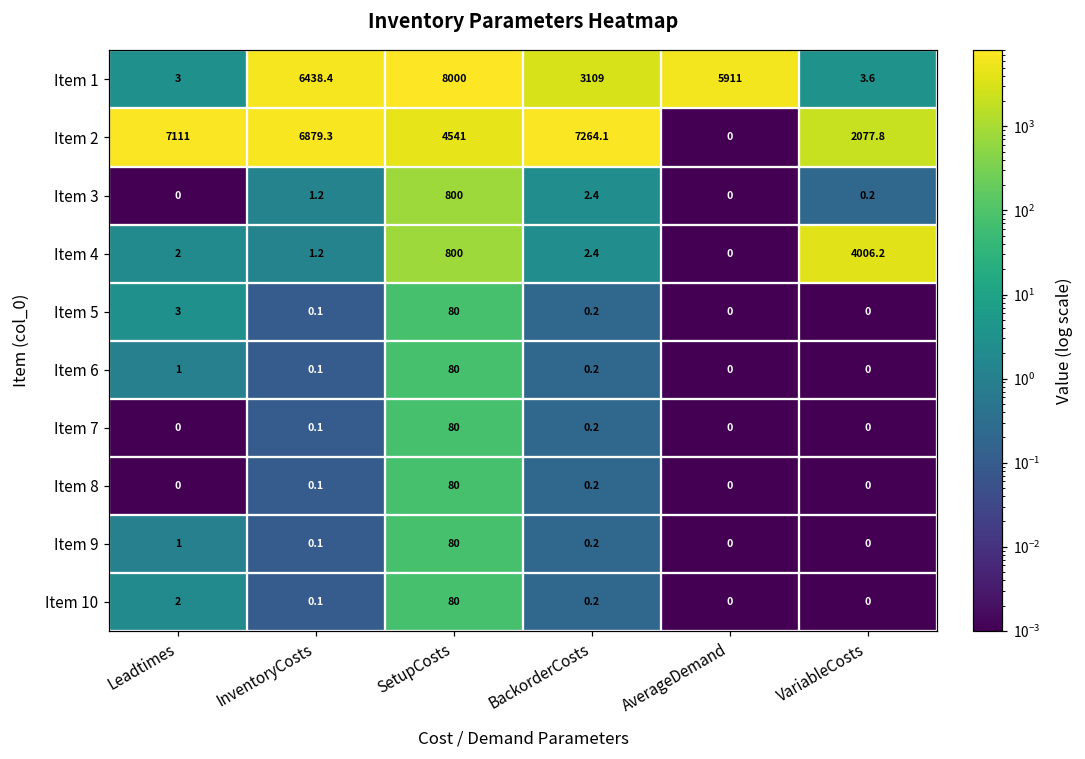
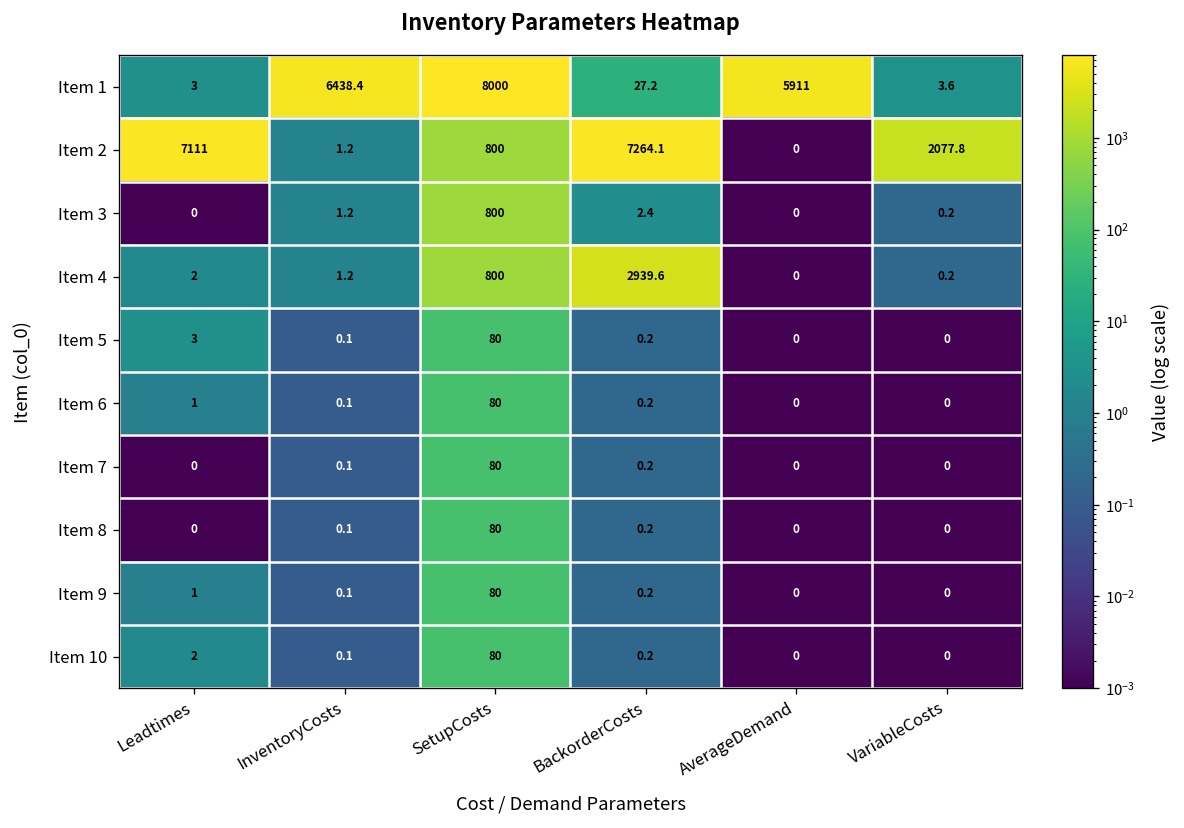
Item 1, BackorderCosts: 3109 -> 27.2
Item 2, InventoryCosts: 6879.3 -> 1.2
Item 2, SetupCosts: 4541 -> 800
Item 4, BackorderCosts: 2.4 -> 2939.6
Item 4, VariableCosts: 4006.2 -> 0.2
